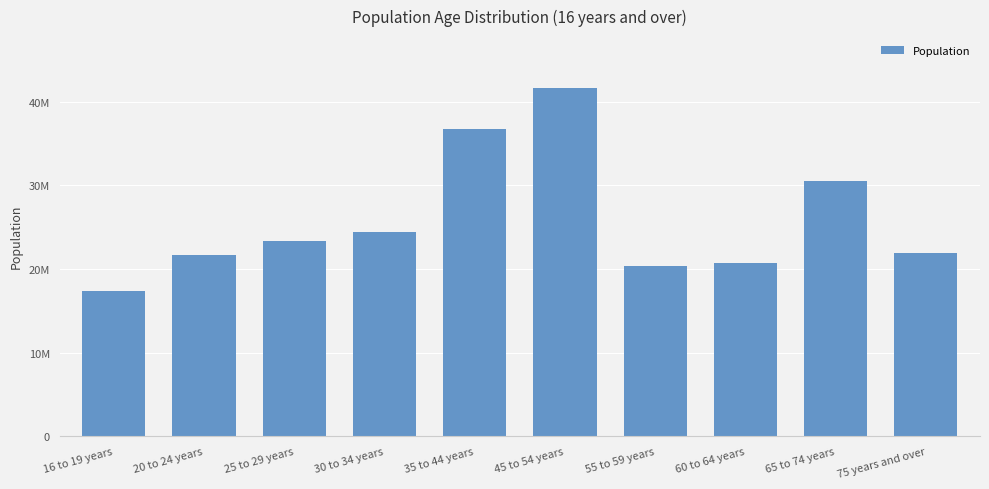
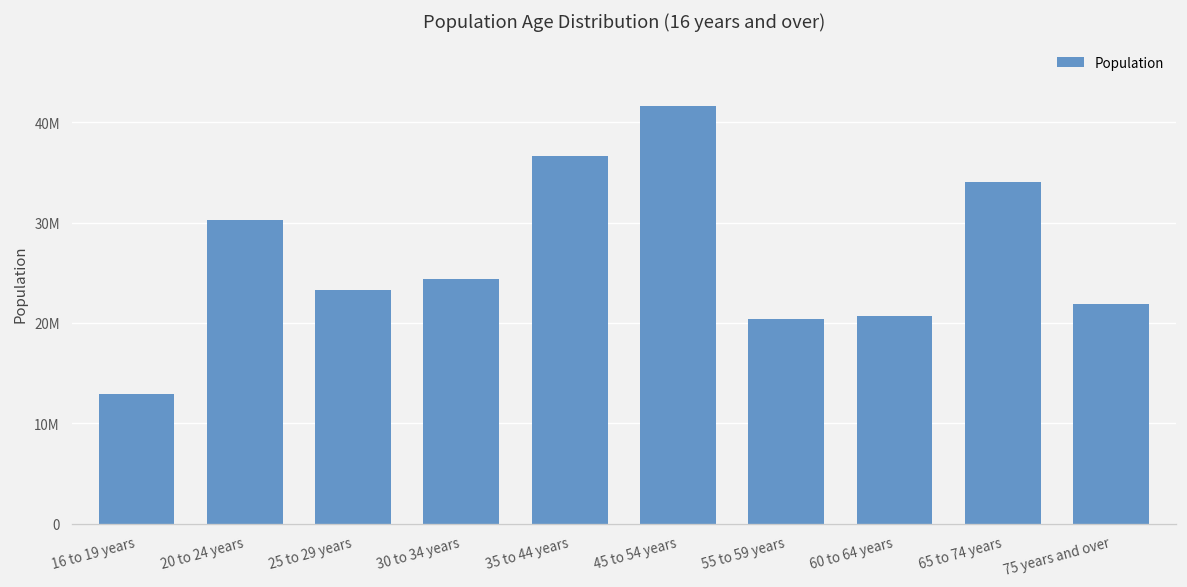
16 to 19 years: 17000000 -> 13000000
20 to 24 years: 22000000 -> 30000000
65 to 74 years: 31000000 -> 34000000
